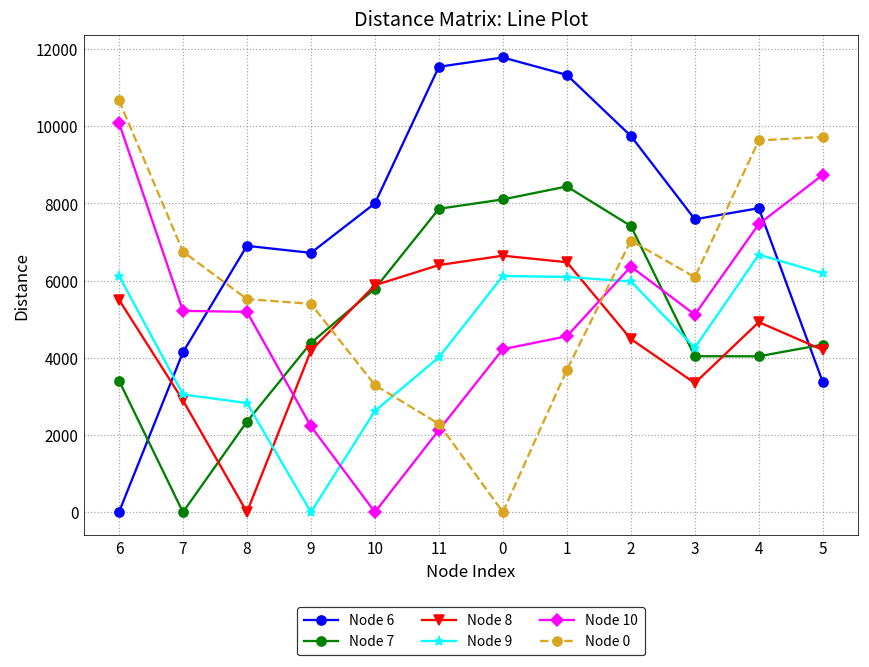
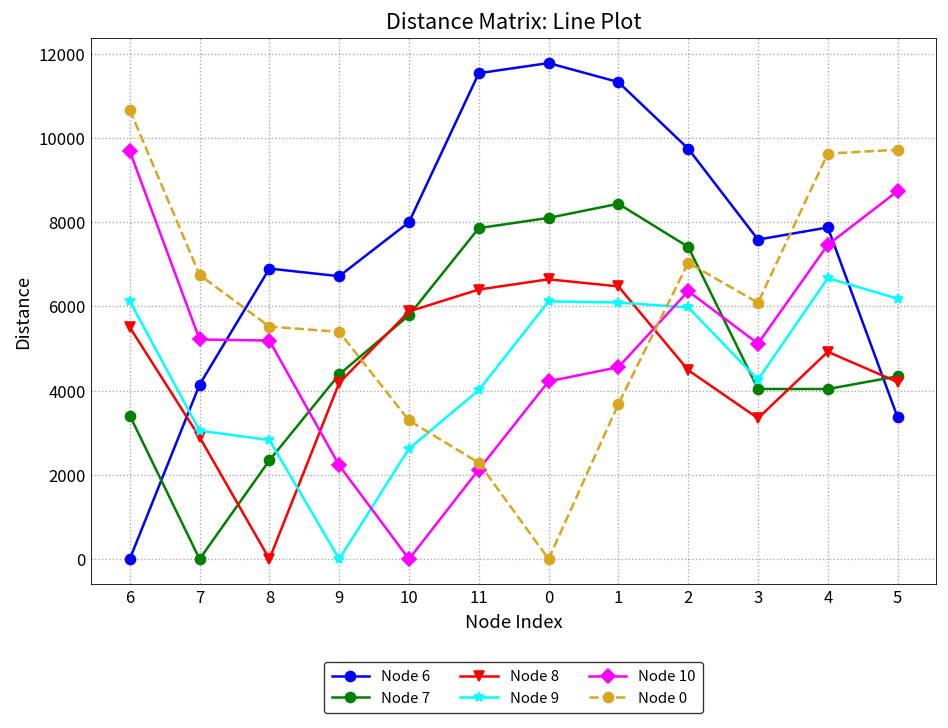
Node 10, 6: 10100 -> 9700
